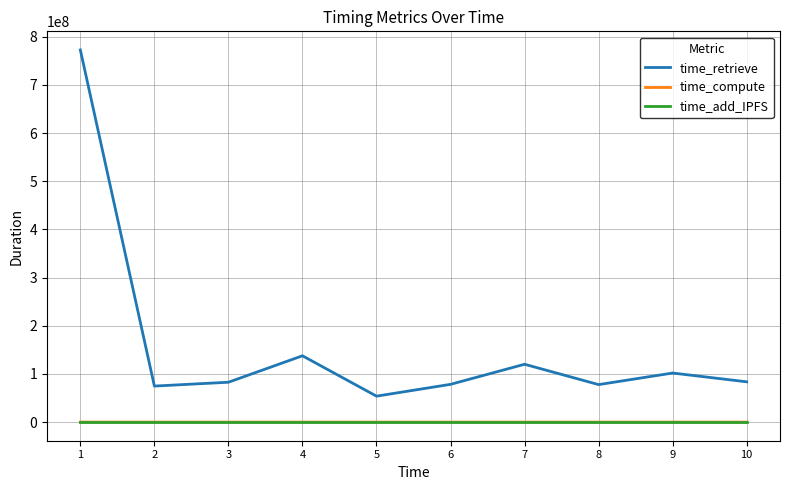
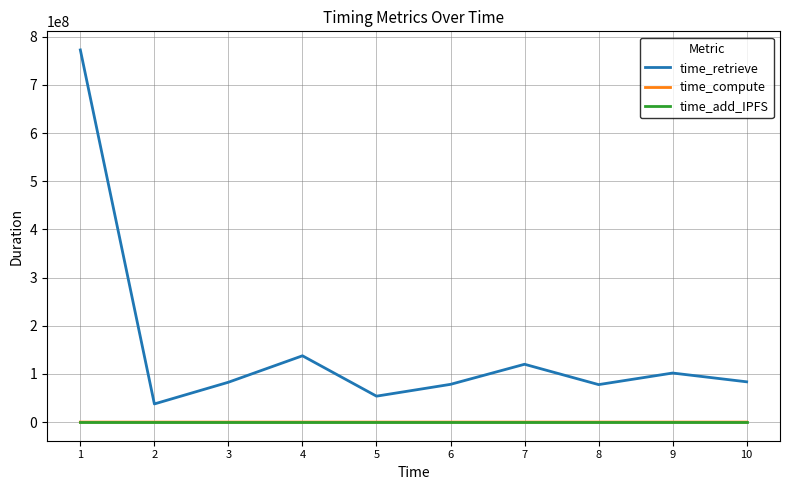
time_retrieve, 2: 70000000 -> 40000000
